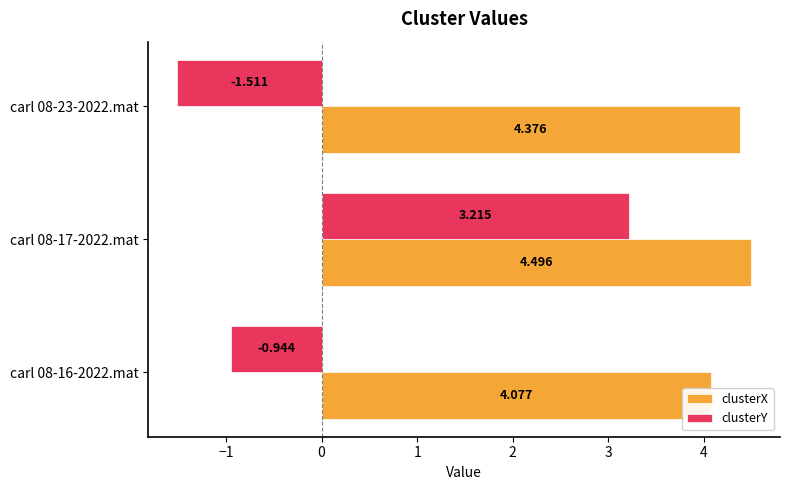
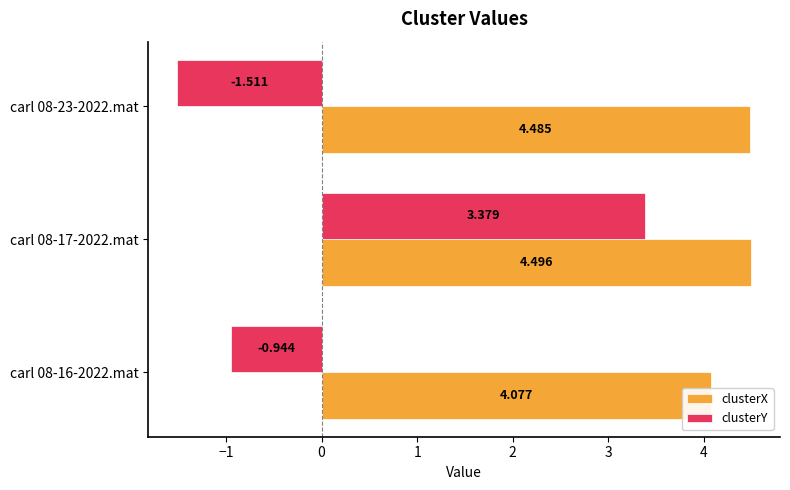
clusterX, carl 08-23-2022.mat: 4.376 -> 4.485
clusterY, carl 08-17-2022.mat: 3.215 -> 3.379
